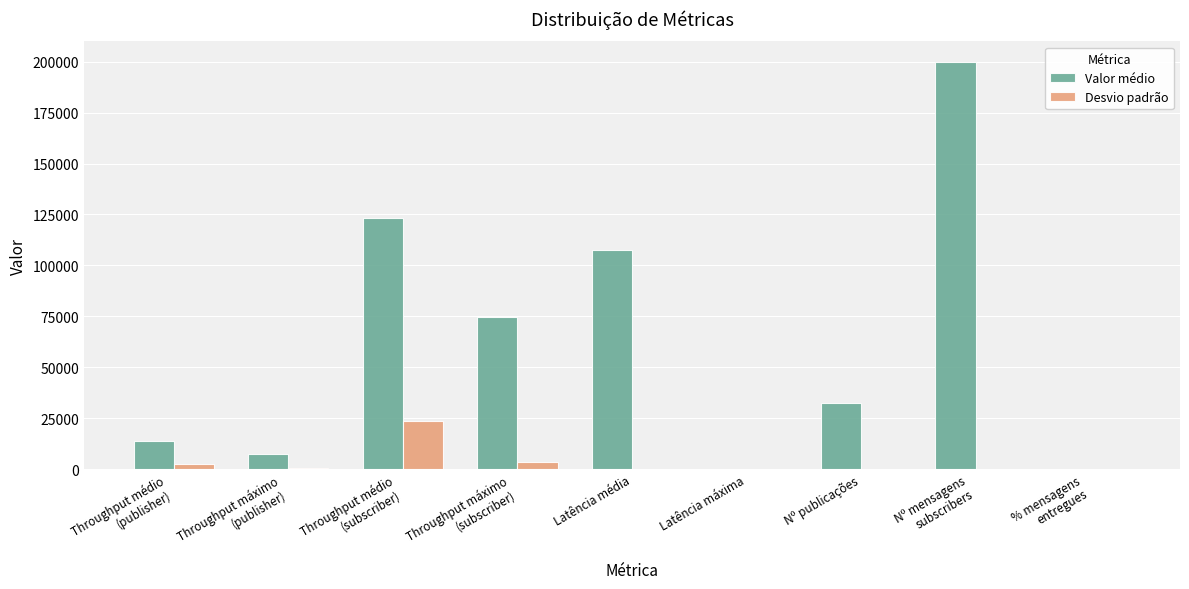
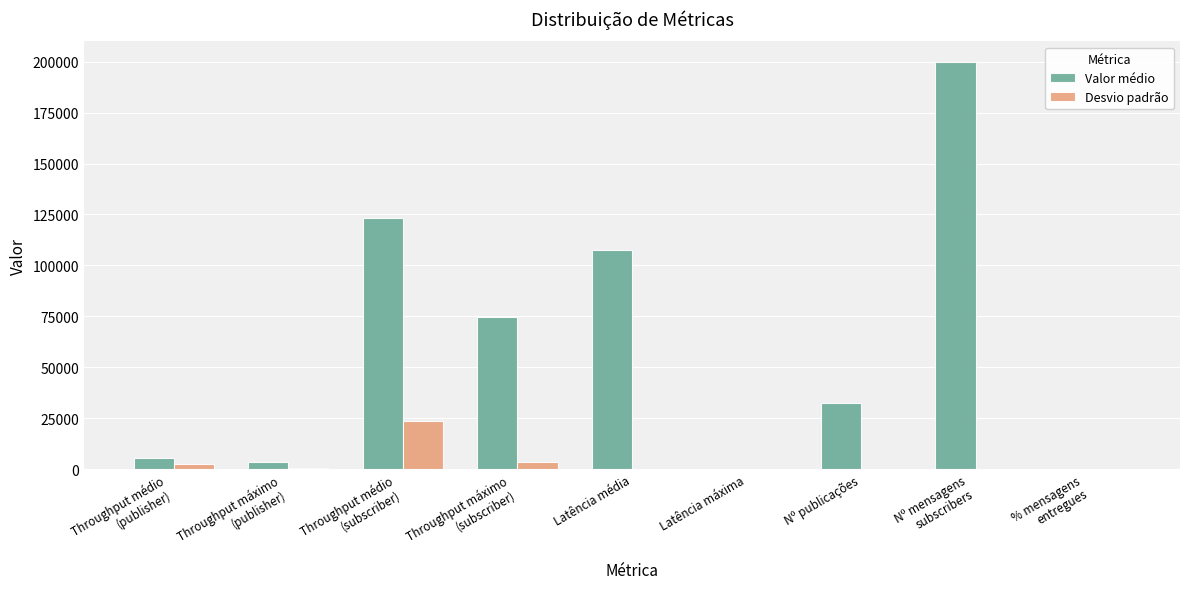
Valor médio, Throughput médio (publisher): 14000 -> 6000
Valor médio, Throughput máximo (publisher): 7000 -> 3000
